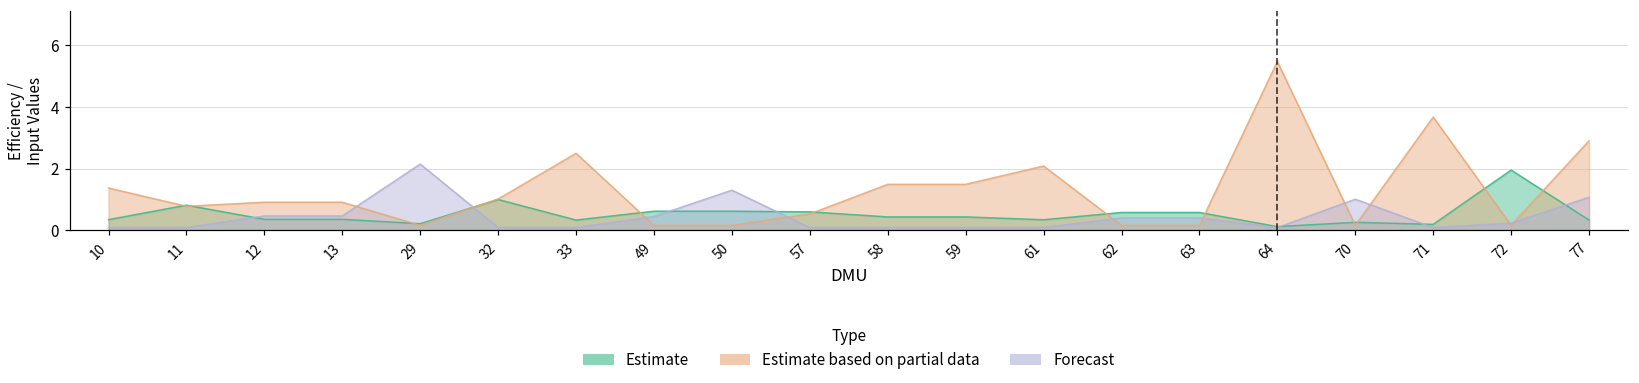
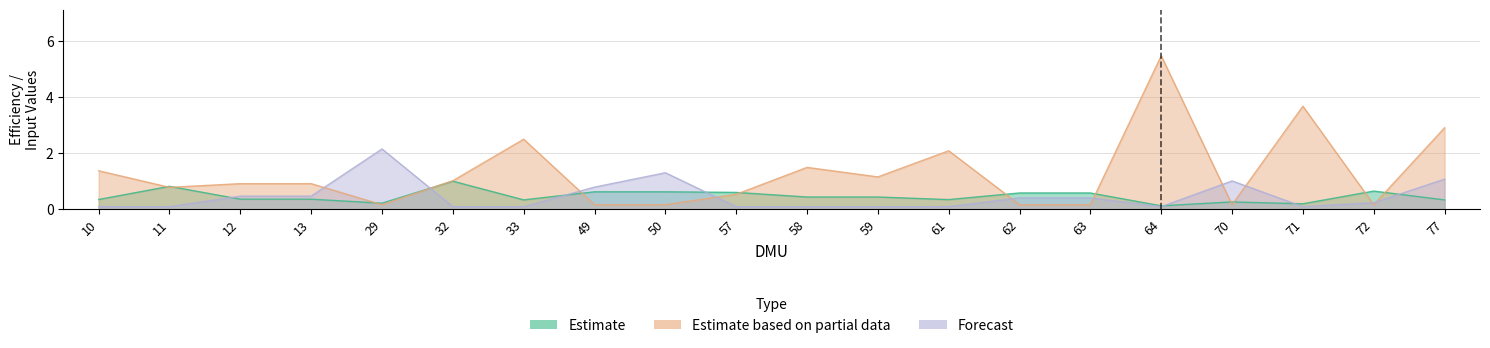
Forecast, 49: 0.4 -> 0.8
Estimate based on partial data, 59: 1.5 -> 1.2
Estimate, 72: 2.0 -> 0.6
